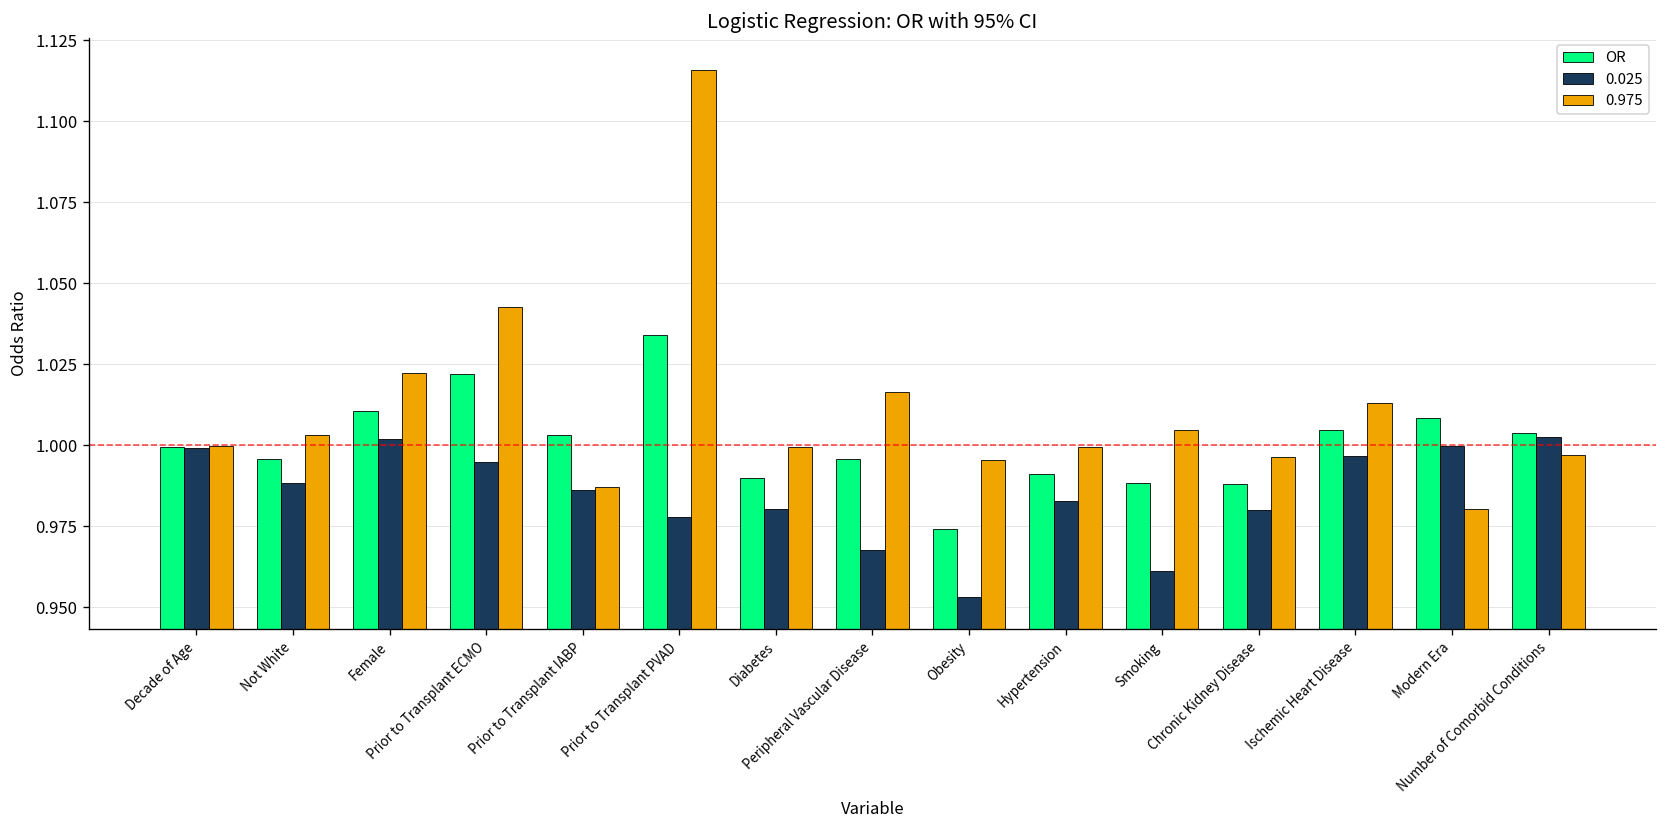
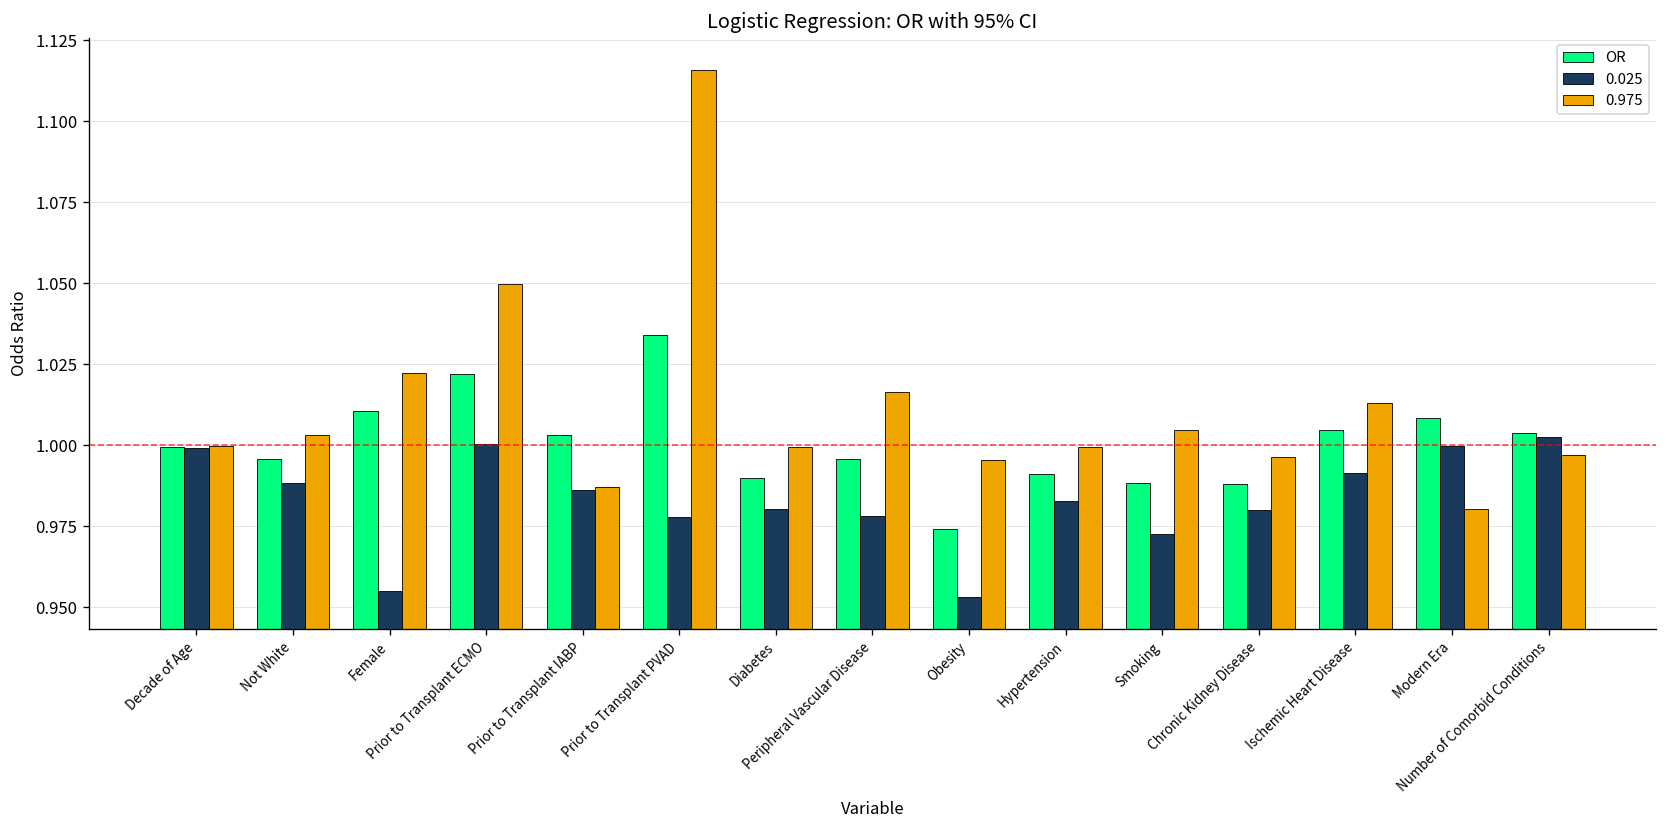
0.025, Female: 1.002 -> 0.955
0.025, Prior to Transplant ECMO: 0.995 -> 1.000
0.975, Prior to Transplant ECMO: 1.043 -> 1.050
0.025, Peripheral Vascular Disease: 0.968 -> 0.978
0.025, Smoking: 0.961 -> 0.973
0.025, Ischemic Heart Disease: 0.997 -> 0.991
